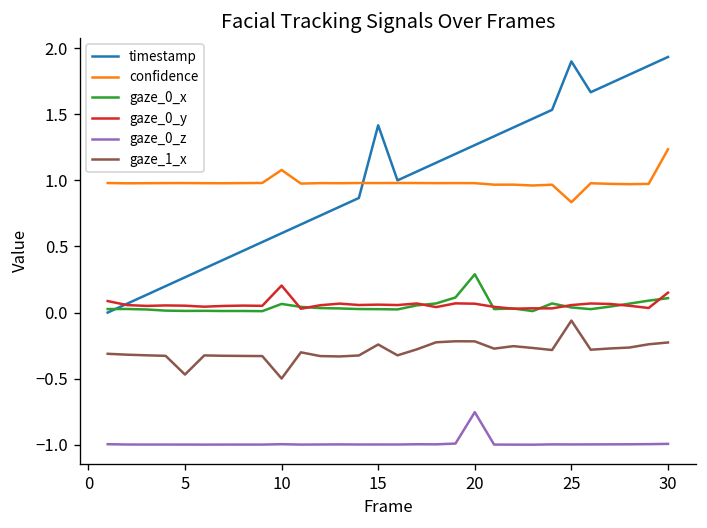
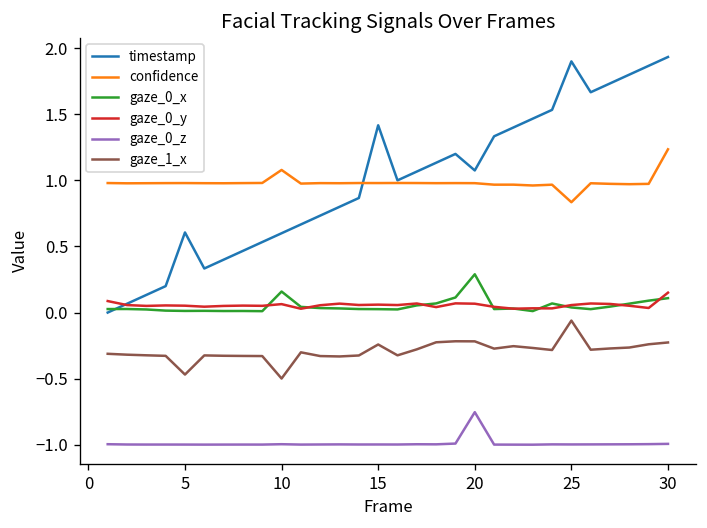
timestamp, 5: 0.27 -> 0.61
gaze_0_x, 10: 0.07 -> 0.16
gaze_0_y, 10: 0.20 -> 0.06
timestamp, 20: 1.27 -> 1.08
